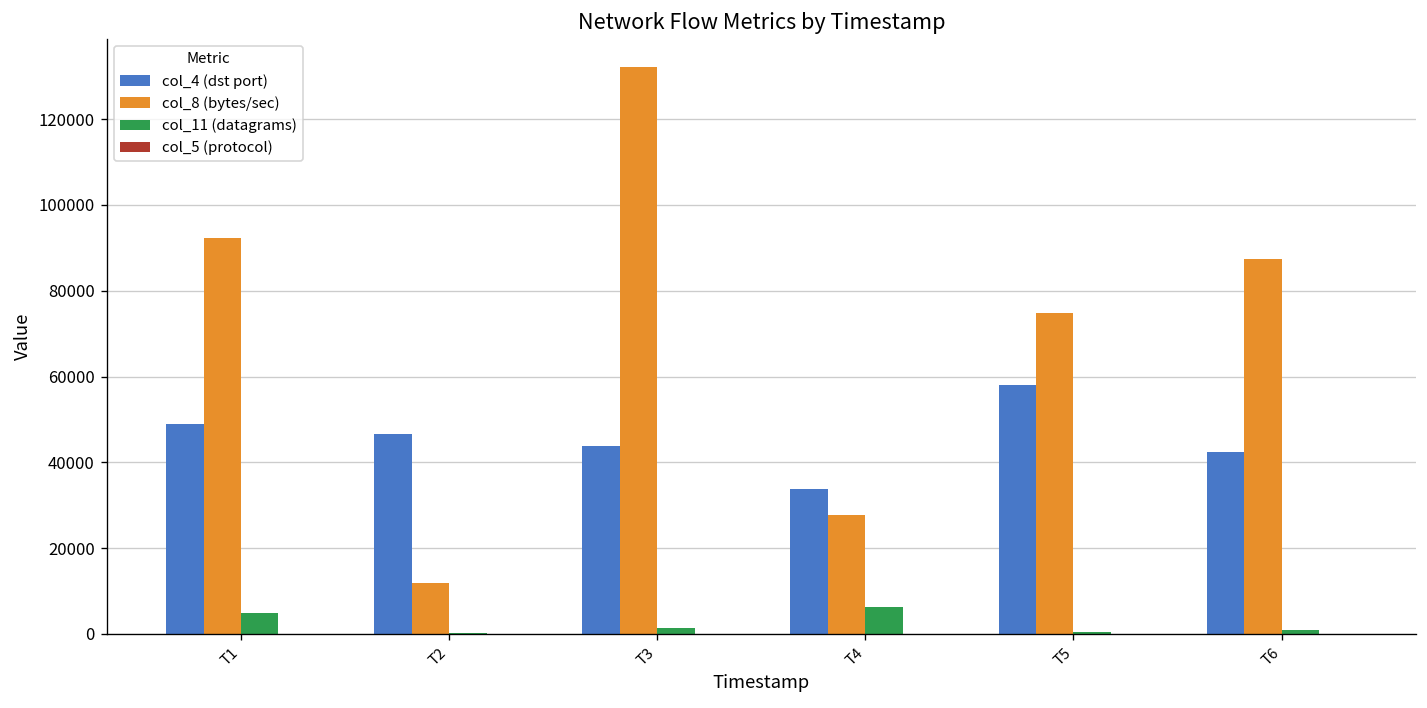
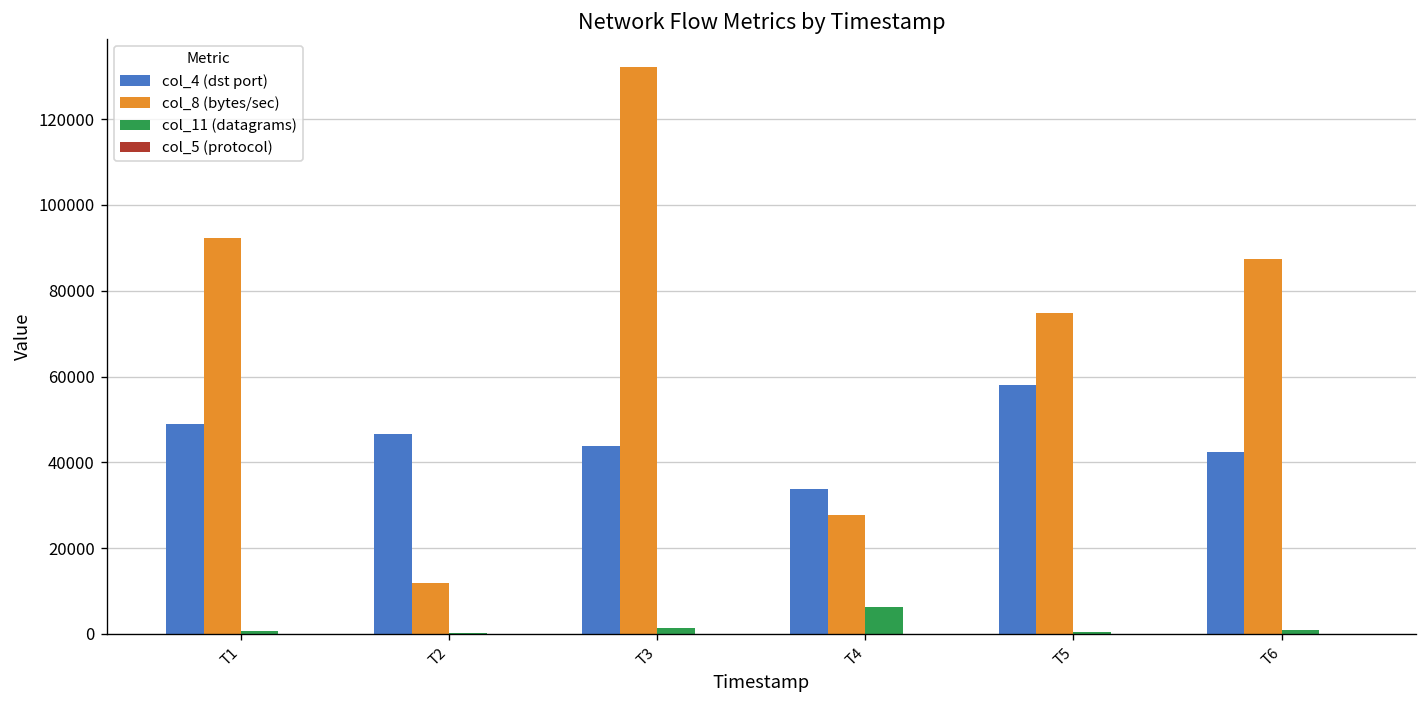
col_11 (datagrams), T1: 5000 -> 1000
